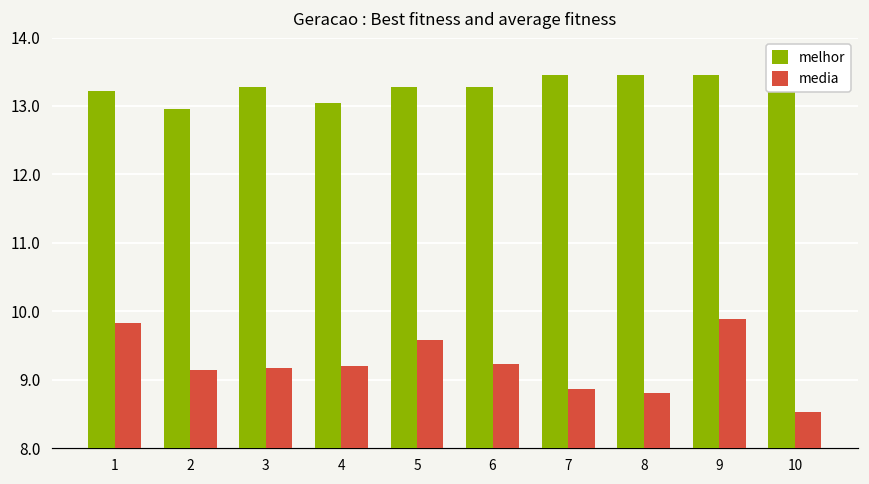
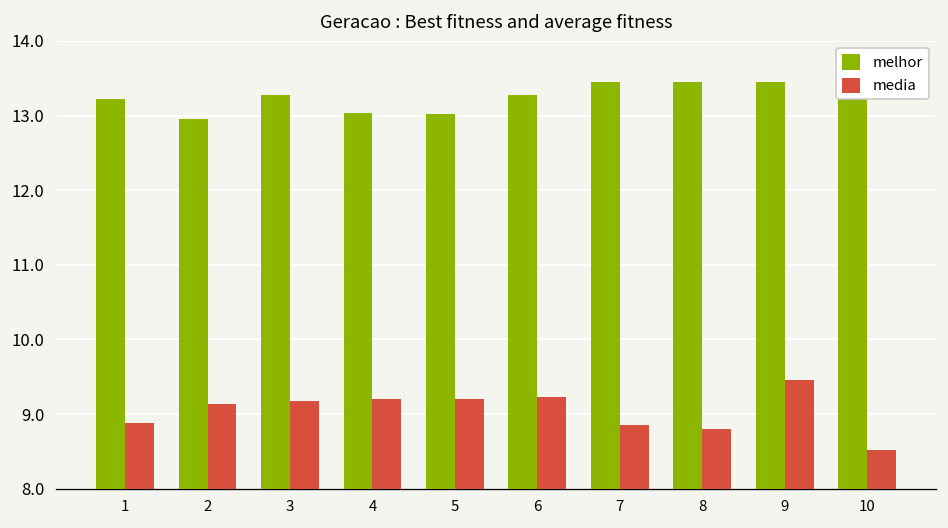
media, 1: 9.8 -> 8.9
melhor, 5: 13.3 -> 13.0
media, 5: 9.6 -> 9.2
media, 9: 9.9 -> 9.5
